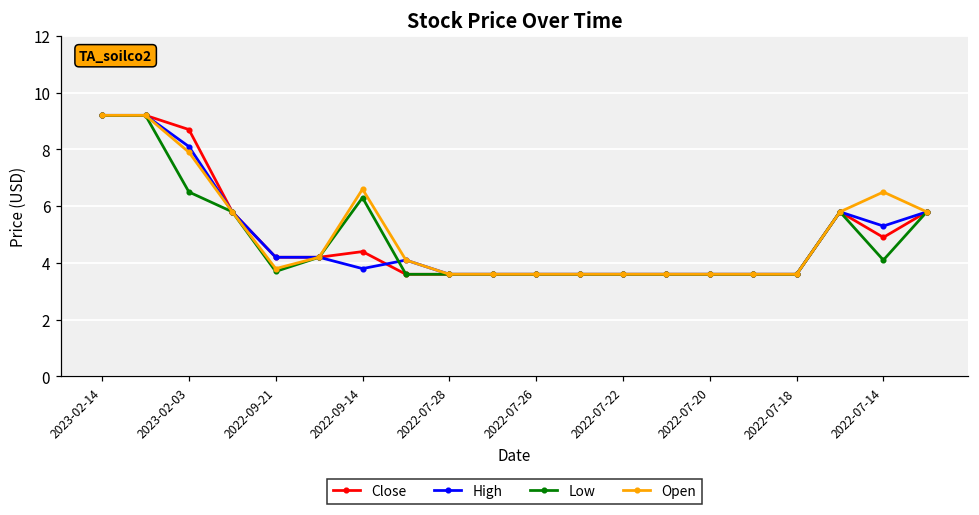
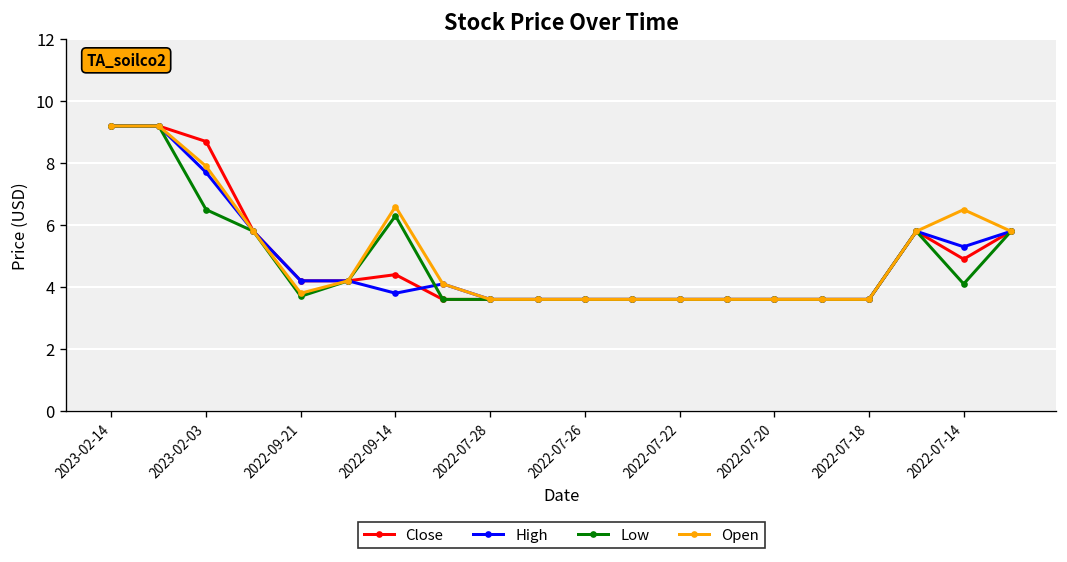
High, 2023-02-03: 8.1 -> 7.7
